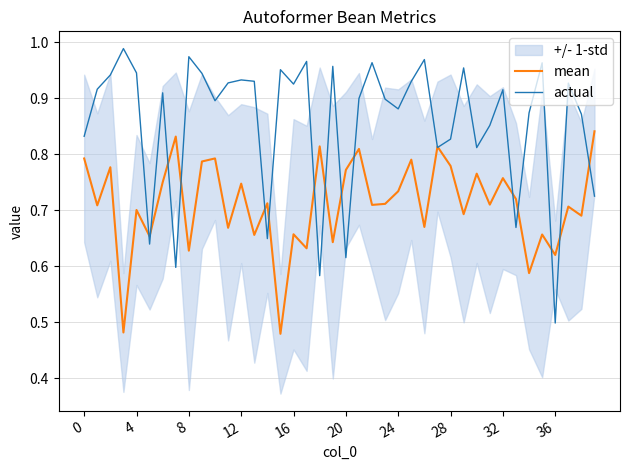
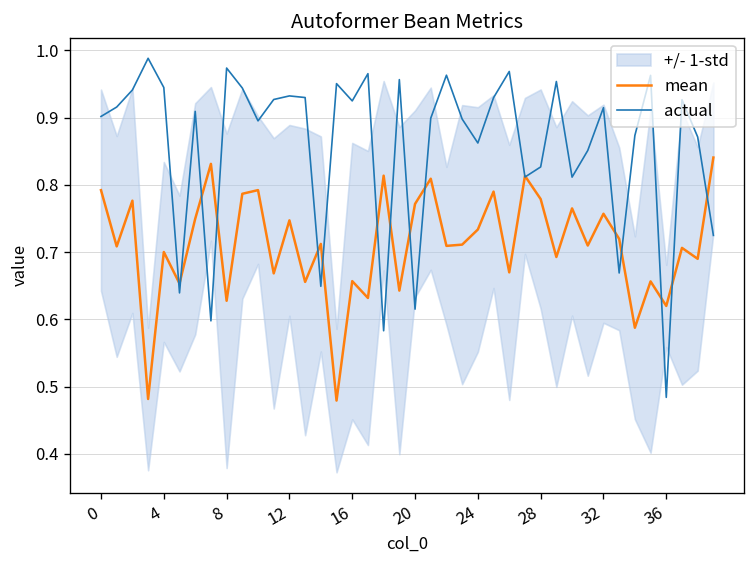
actual, 0: 0.83 -> 0.90
actual, 24: 0.88 -> 0.86
actual, 36: 0.50 -> 0.48
